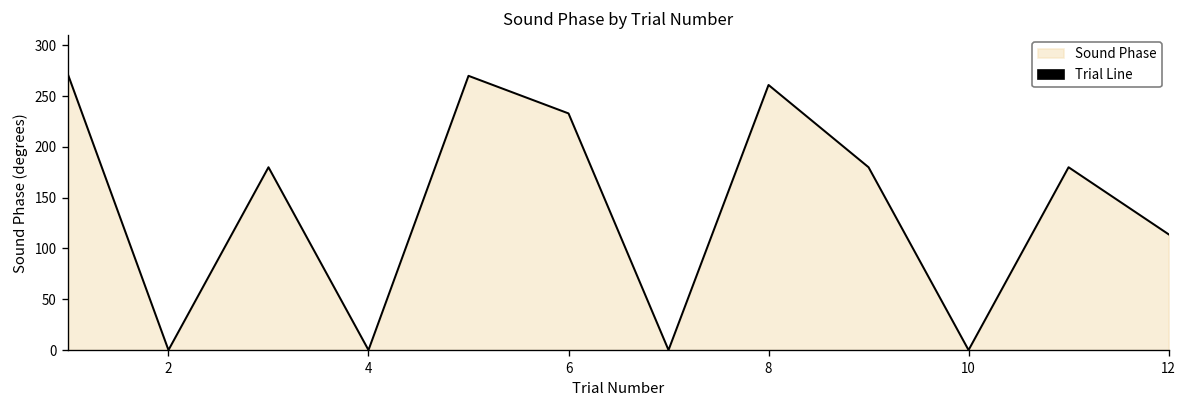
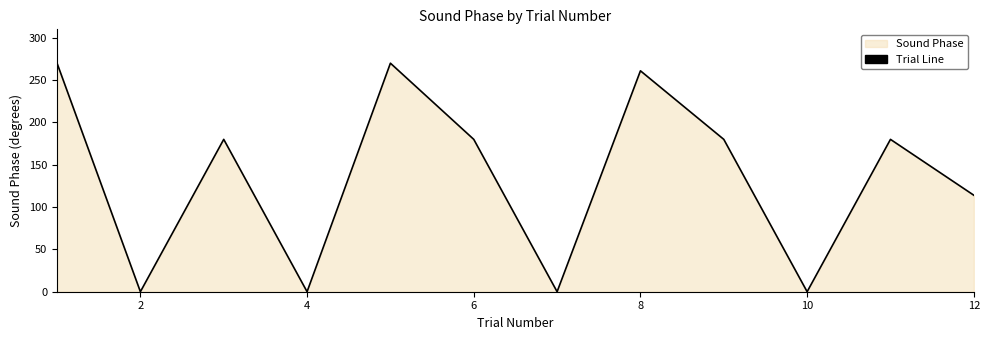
6: 230 -> 180
